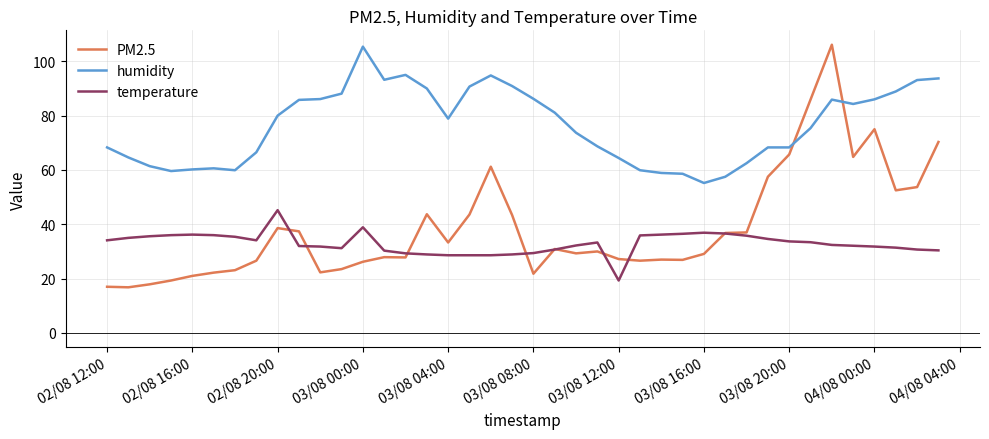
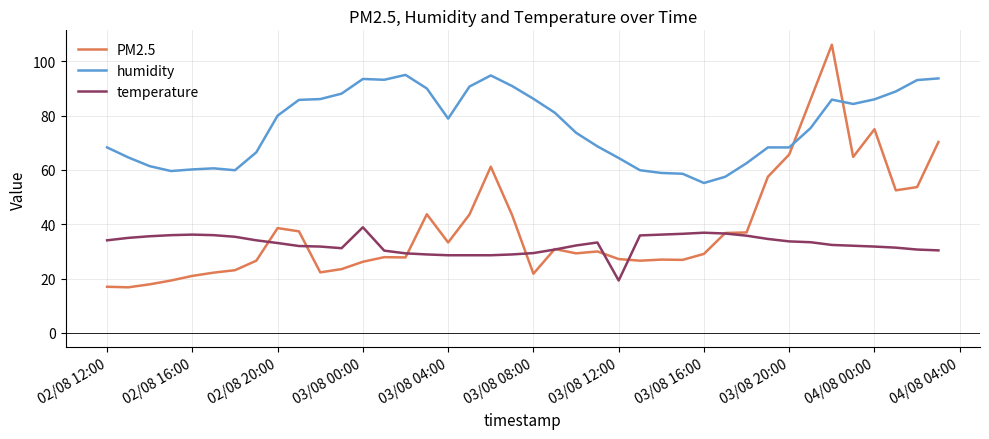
temperature, 02/08 20:00: 45 -> 33
humidity, 03/08 00:00: 105 -> 94
